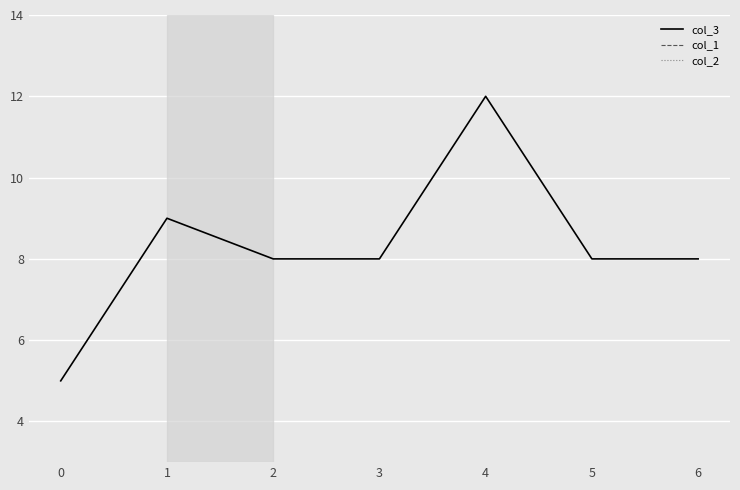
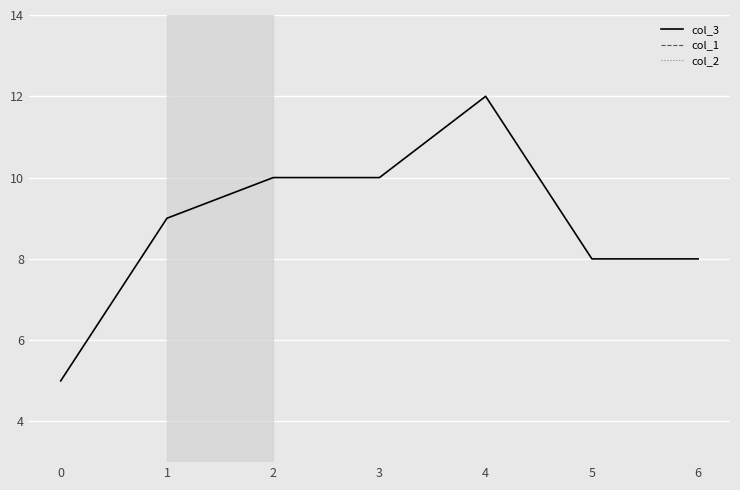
col_3, 2: 8 -> 10
col_3, 3: 8 -> 10
